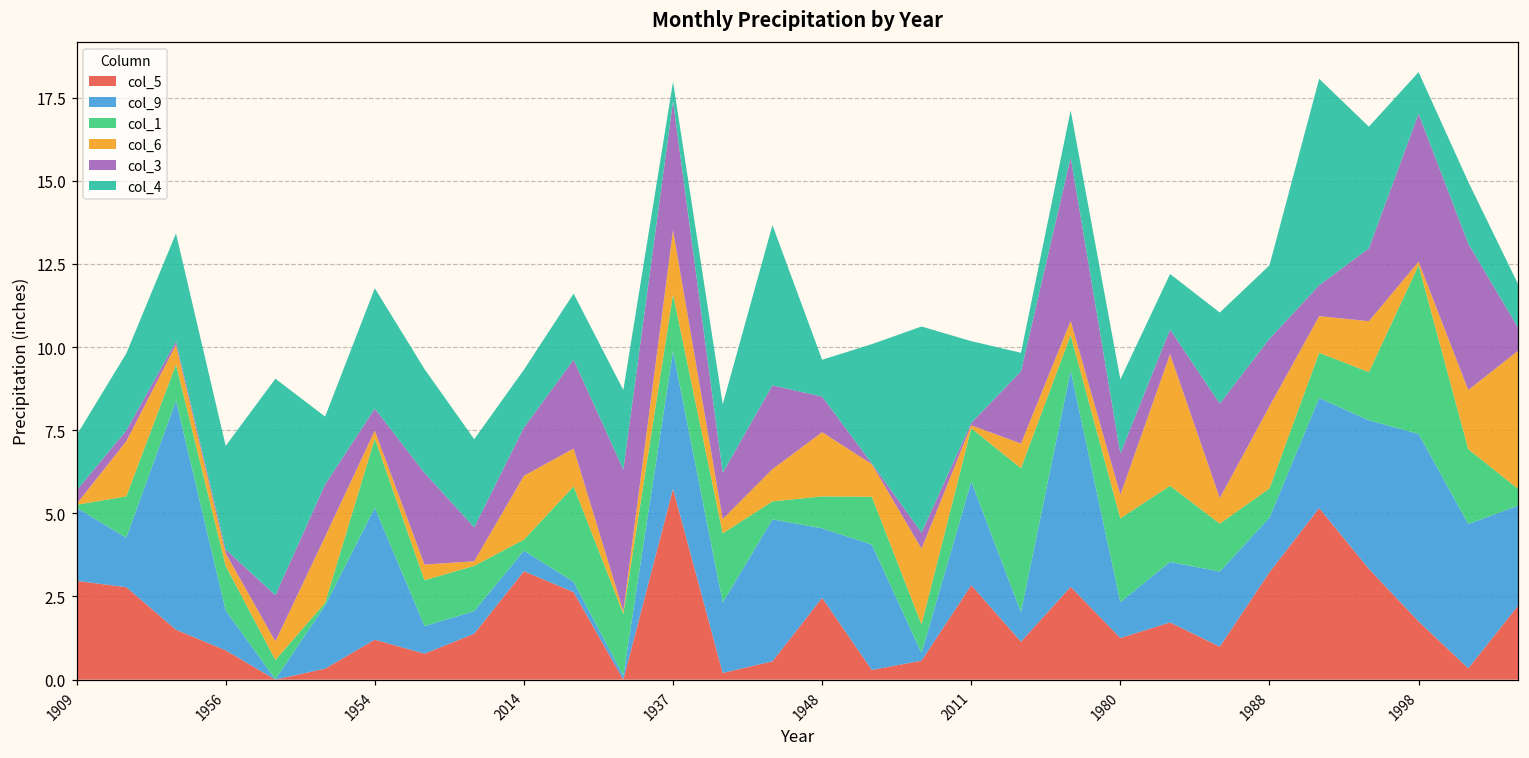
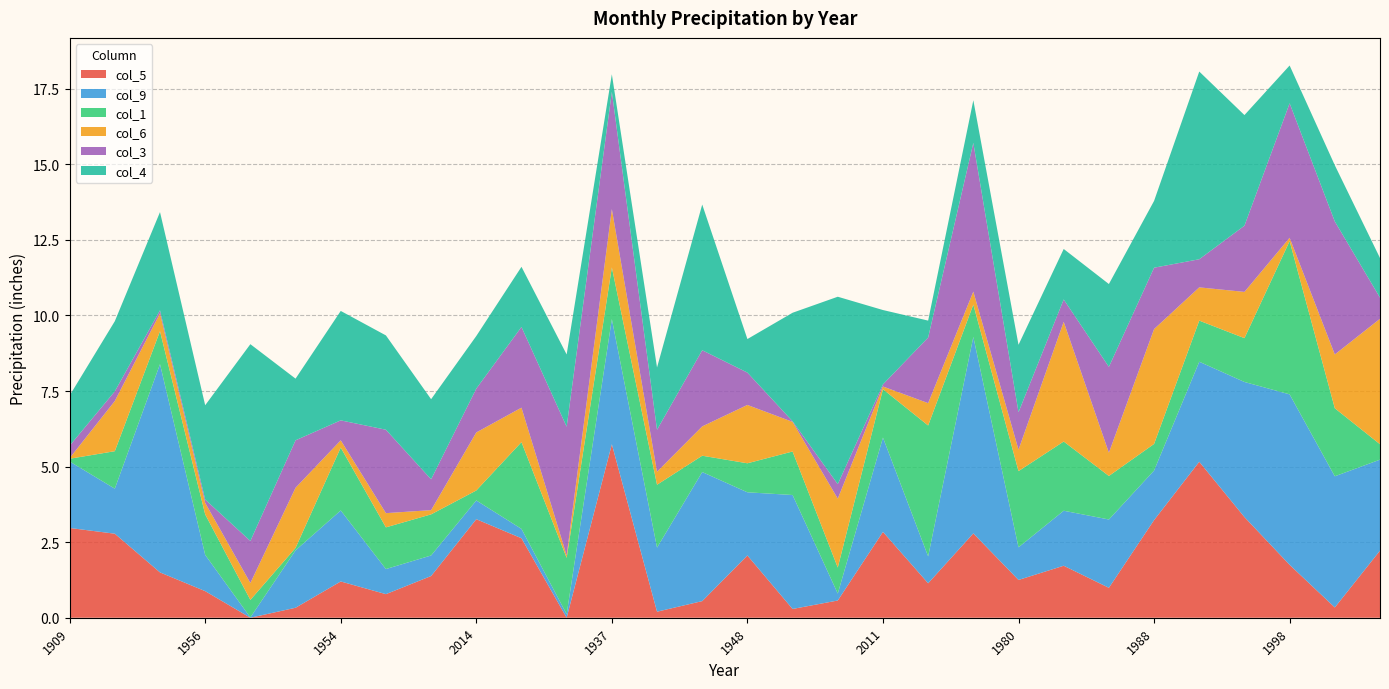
col_9, 1954: 4.0 -> 2.3
col_5, 1948: 2.5 -> 2.1
col_6, 1988: 2.5 -> 3.8
